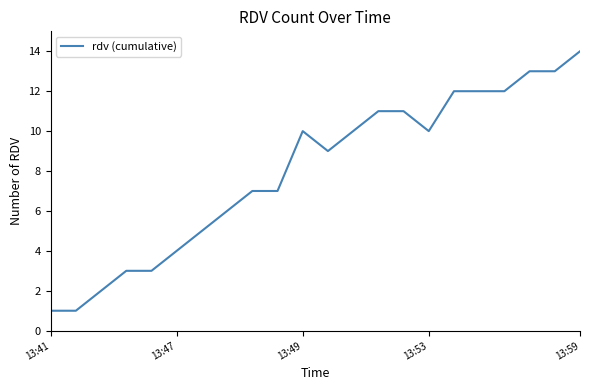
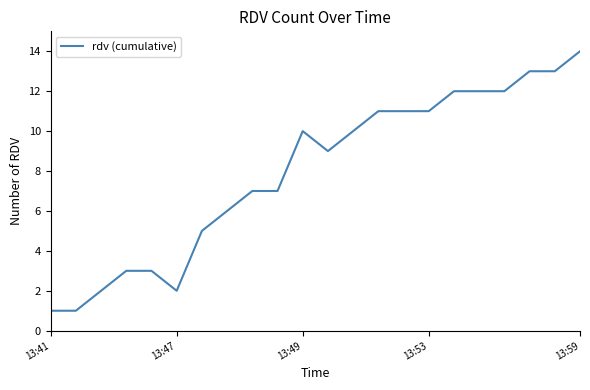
13:47: 4 -> 2
13:53: 10 -> 11
